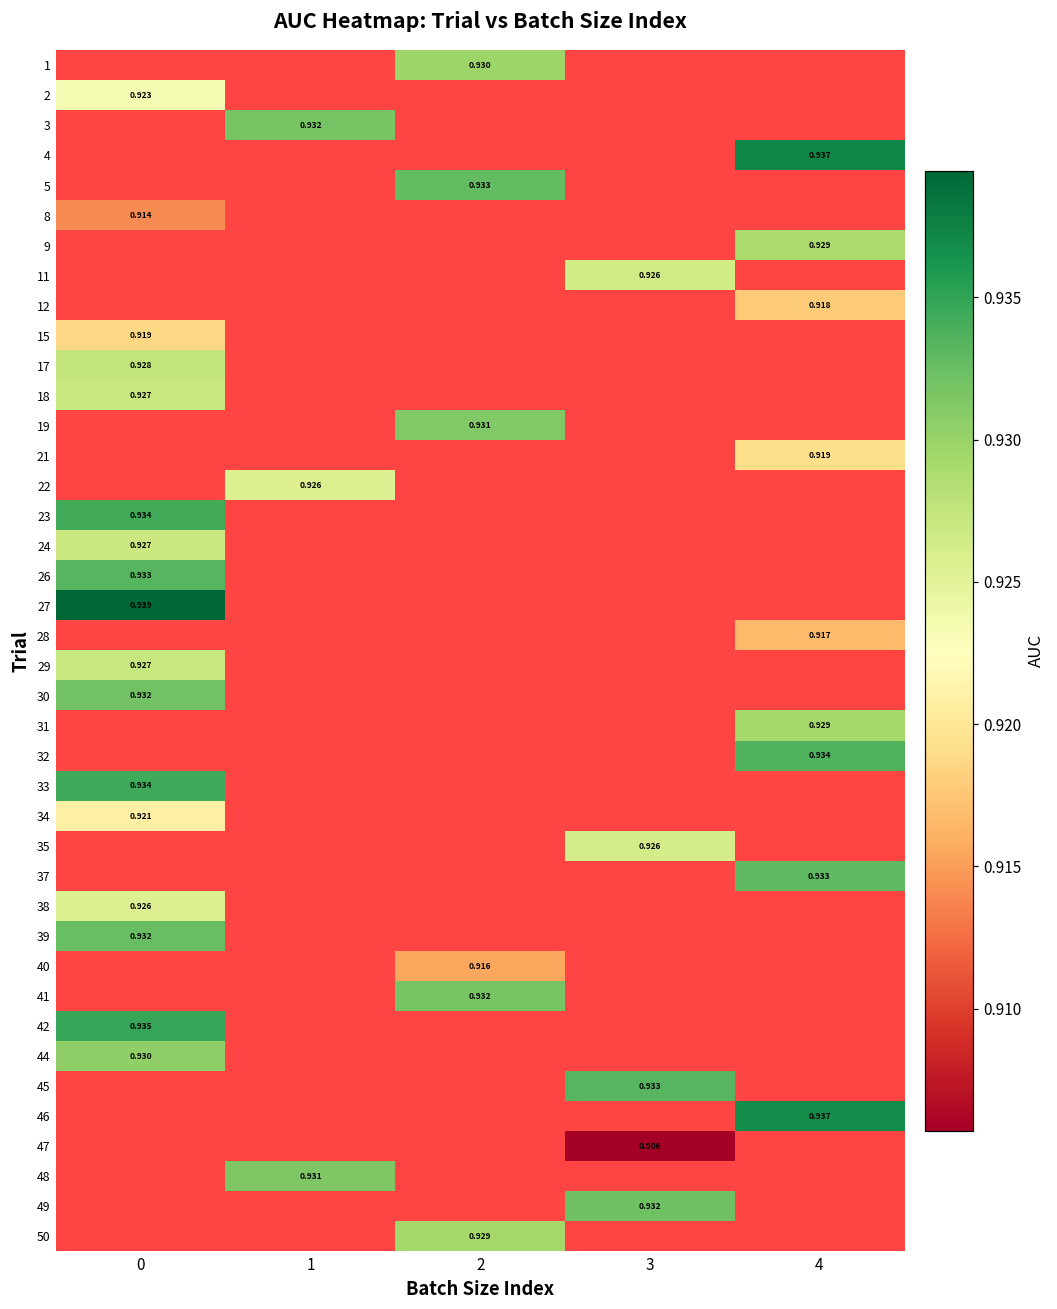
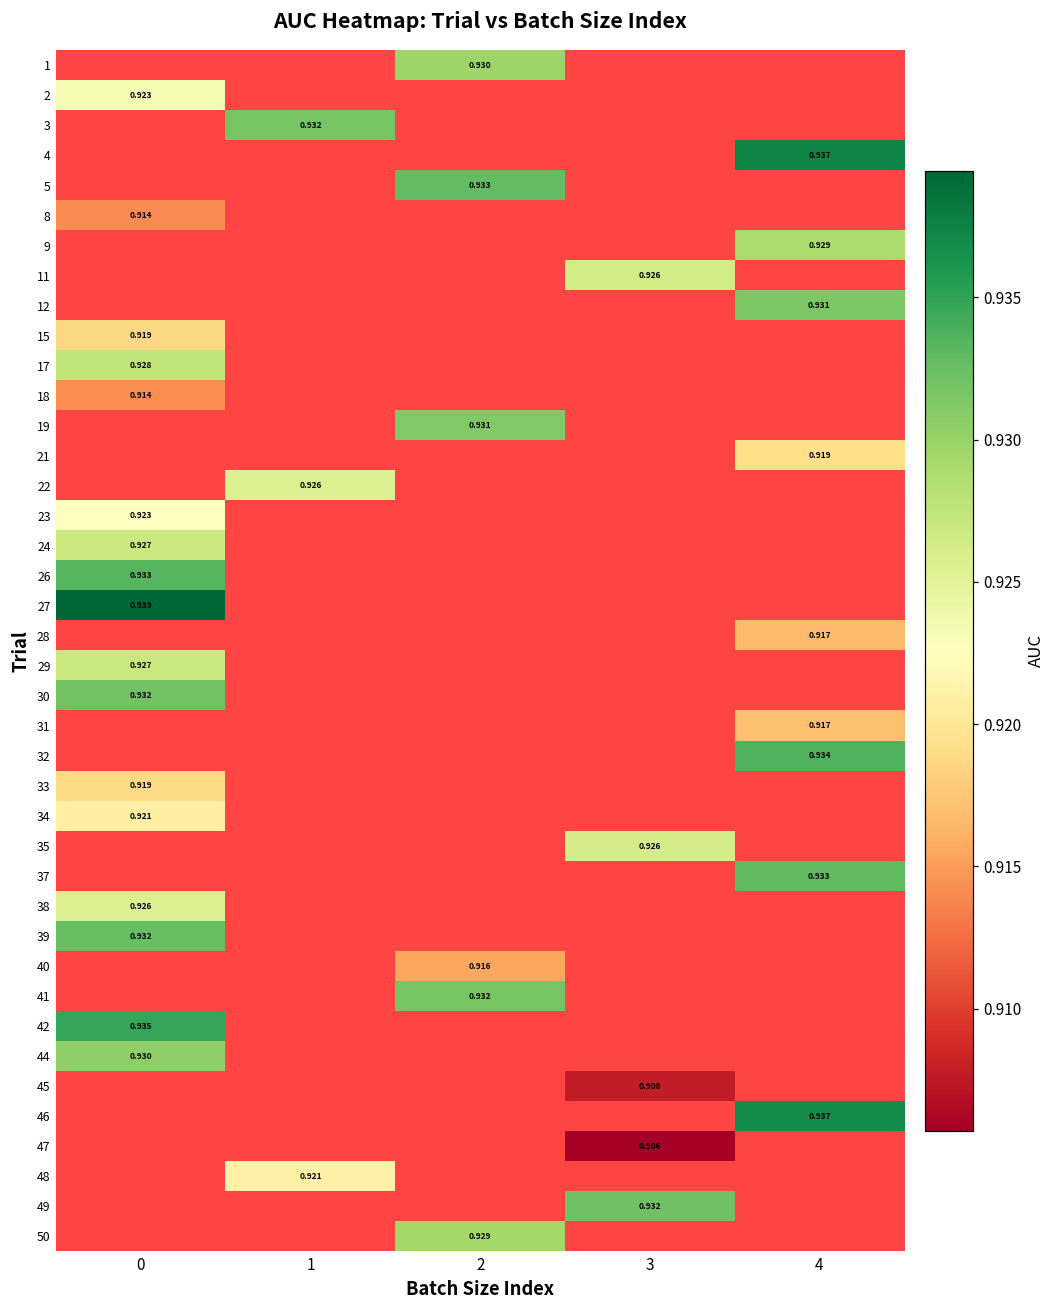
12, 4: 0.918 -> 0.931
18, 0: 0.927 -> 0.914
23, 0: 0.934 -> 0.923
31, 4: 0.929 -> 0.917
33, 0: 0.934 -> 0.919
45, 3: 0.933 -> 0.908
48, 1: 0.931 -> 0.921
